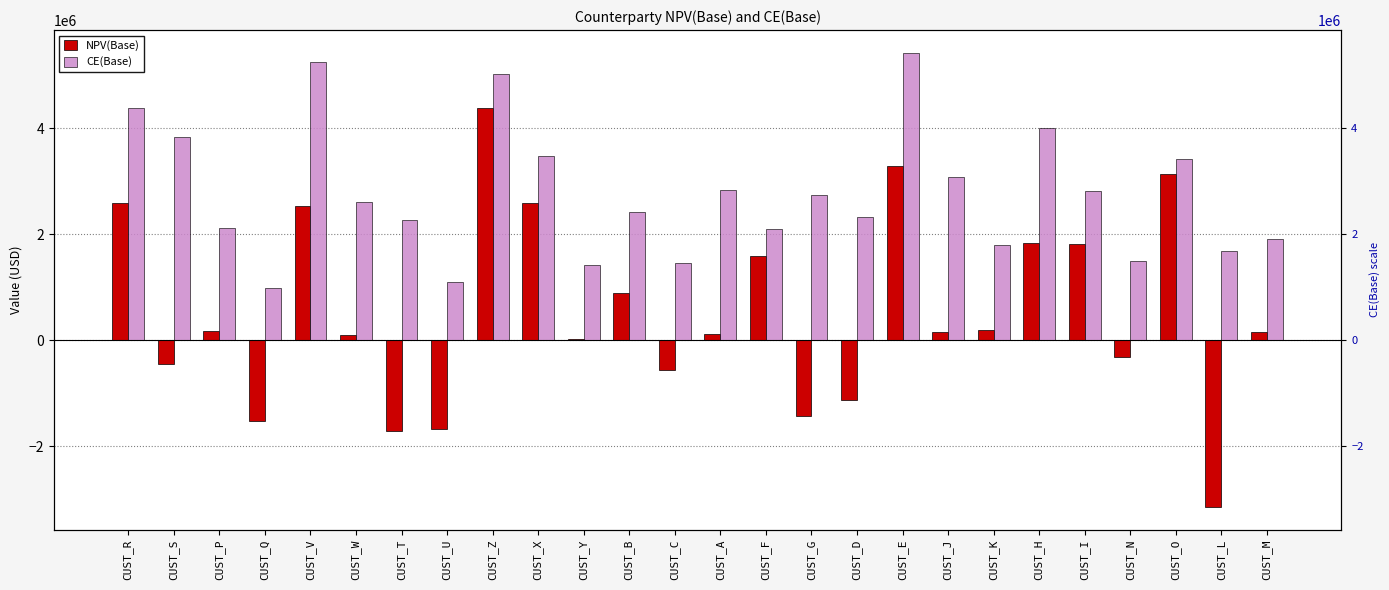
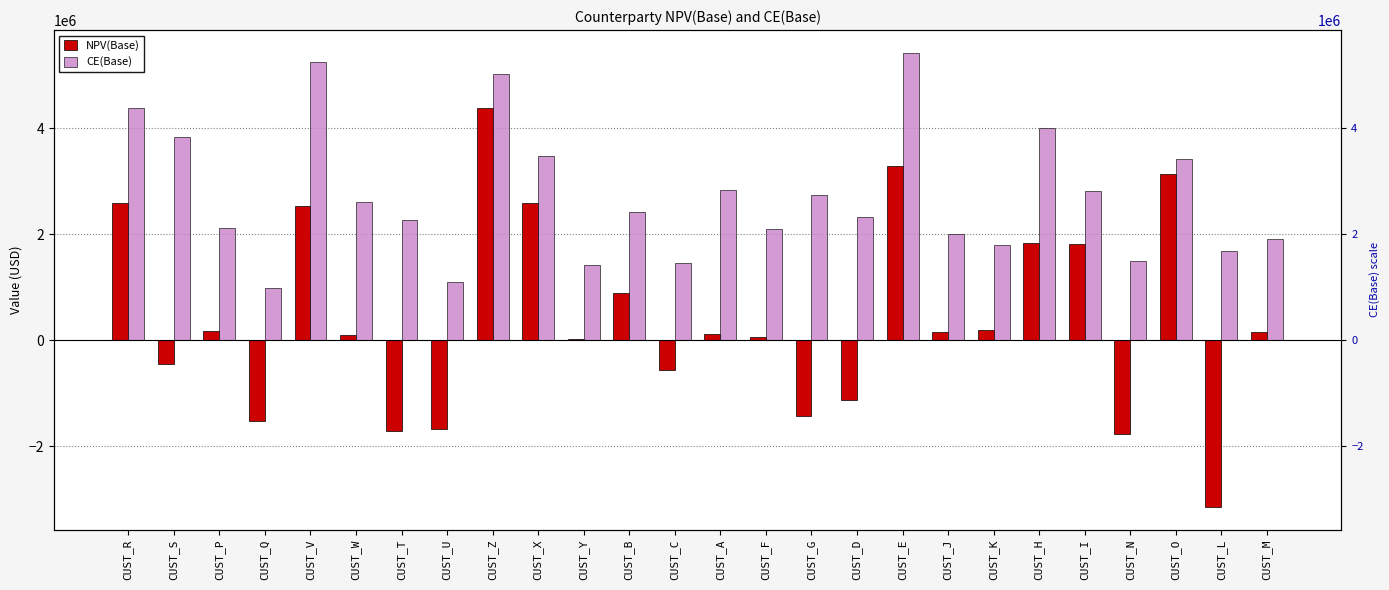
NPV(Base), CUST_F: 1600000 -> 100000
CE(Base), CUST_J: 3100000 -> 2000000
NPV(Base), CUST_N: -300000 -> -1800000
